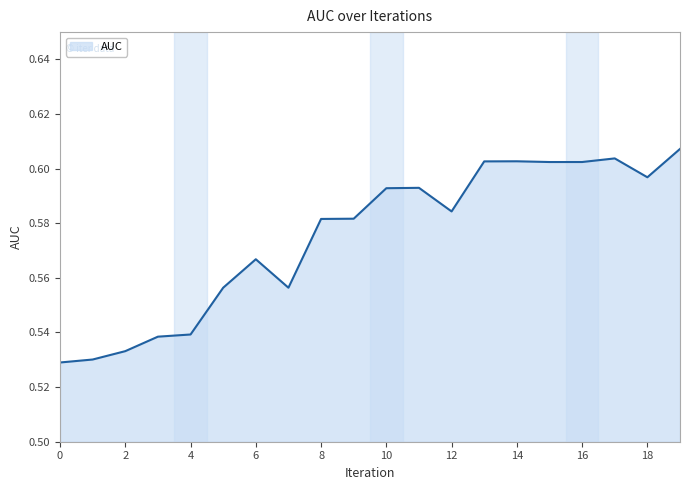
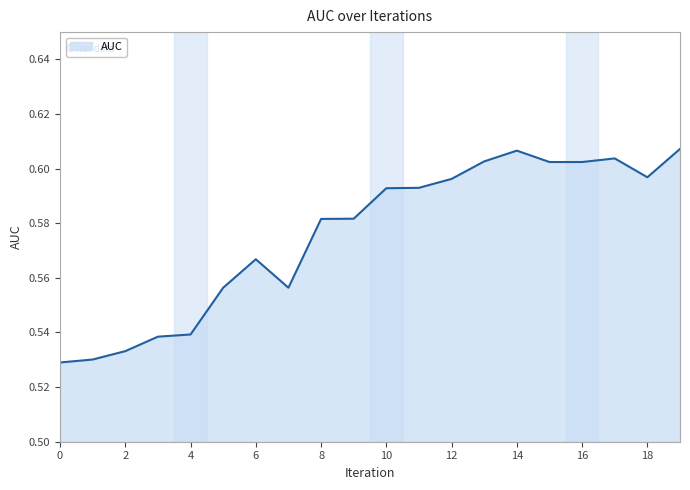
12: 0.584 -> 0.596
14: 0.603 -> 0.607
